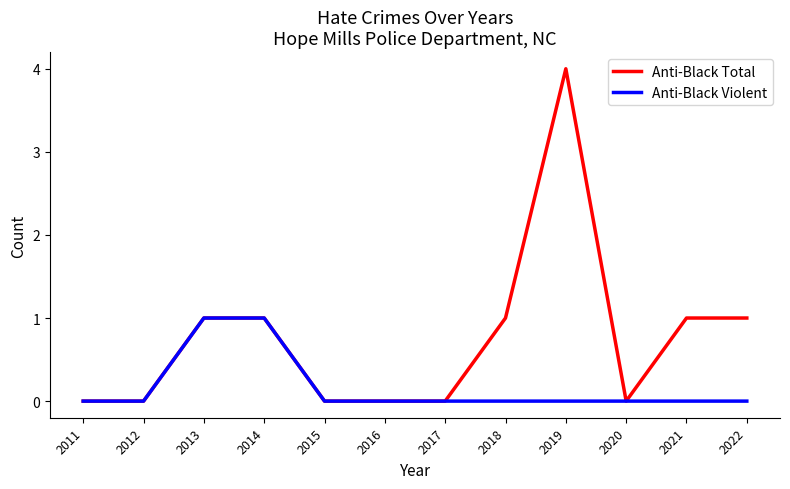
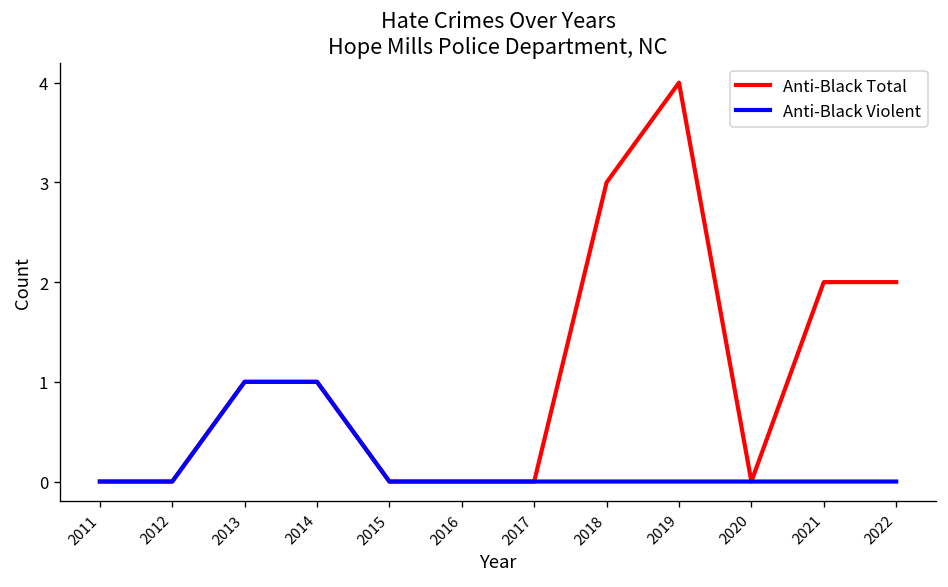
Anti-Black Total, 2018: 1 -> 3
Anti-Black Total, 2021: 1 -> 2
Anti-Black Total, 2022: 1 -> 2
